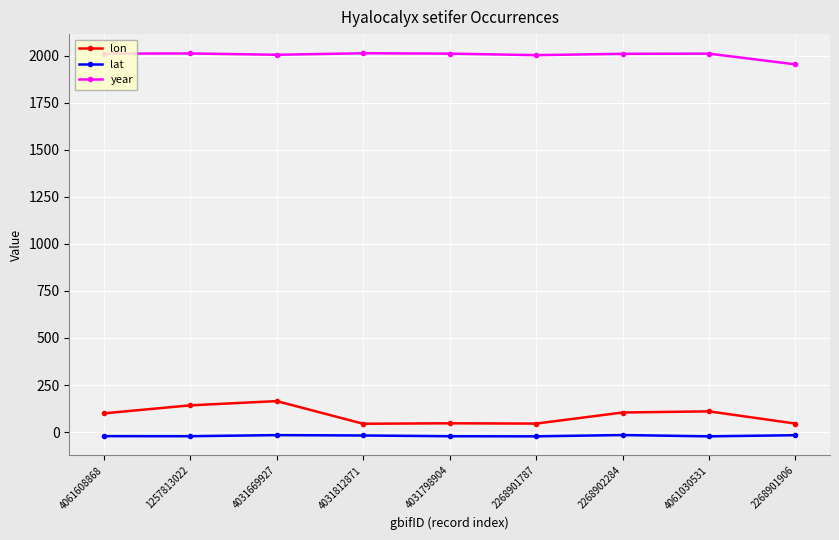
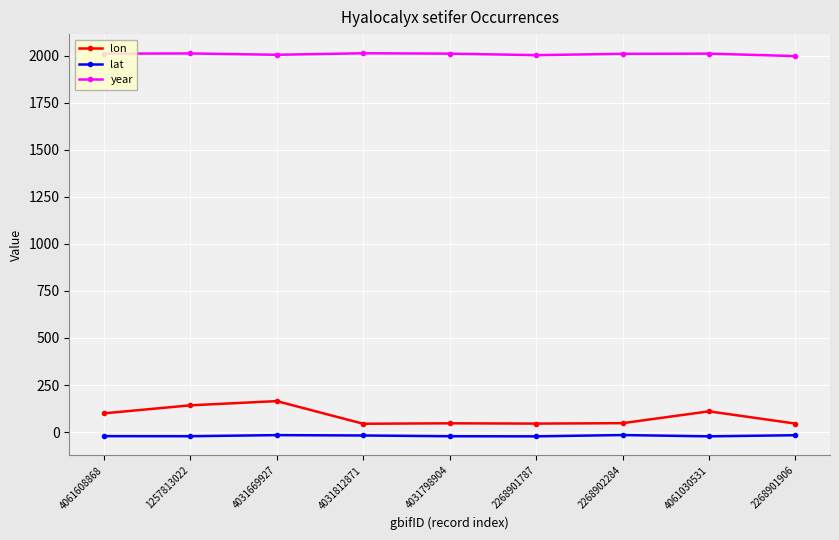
lon, 2268902284: 100 -> 50
year, 2268901906: 1950 -> 2000
